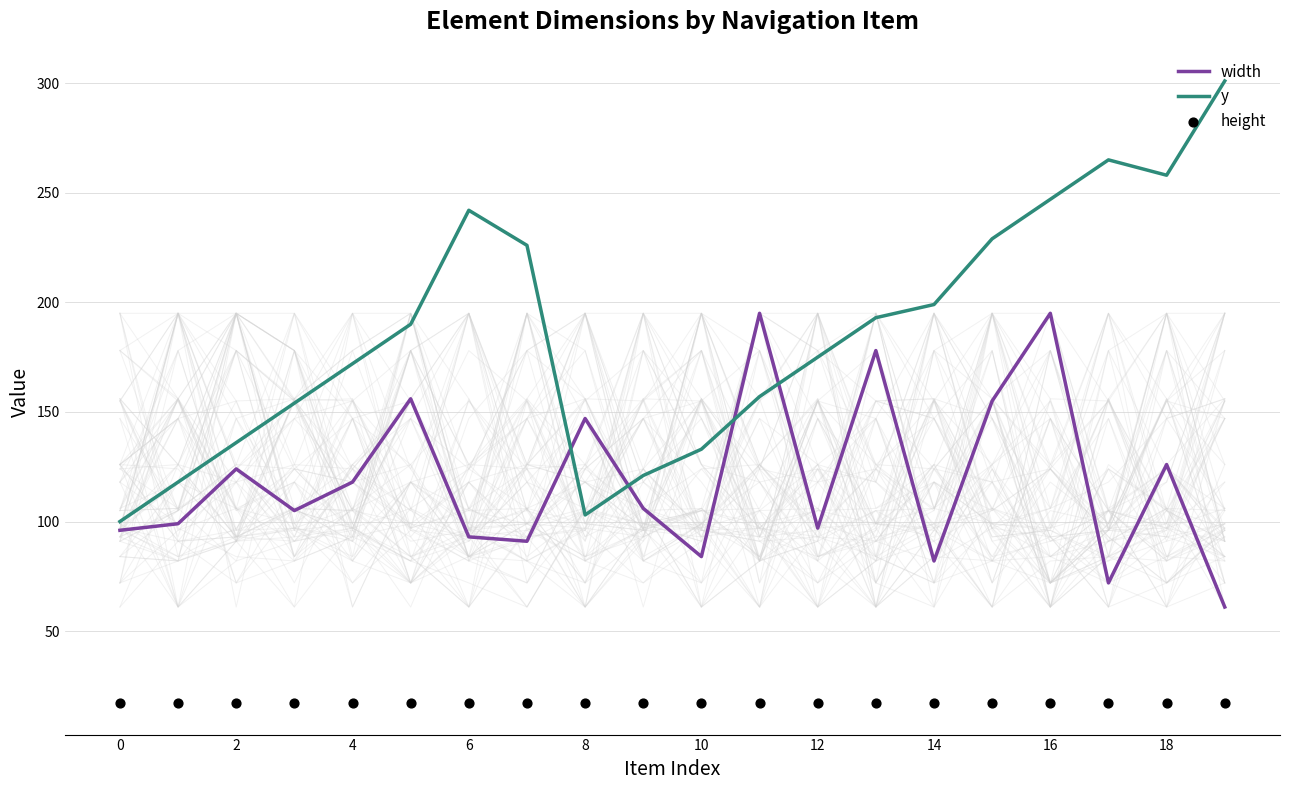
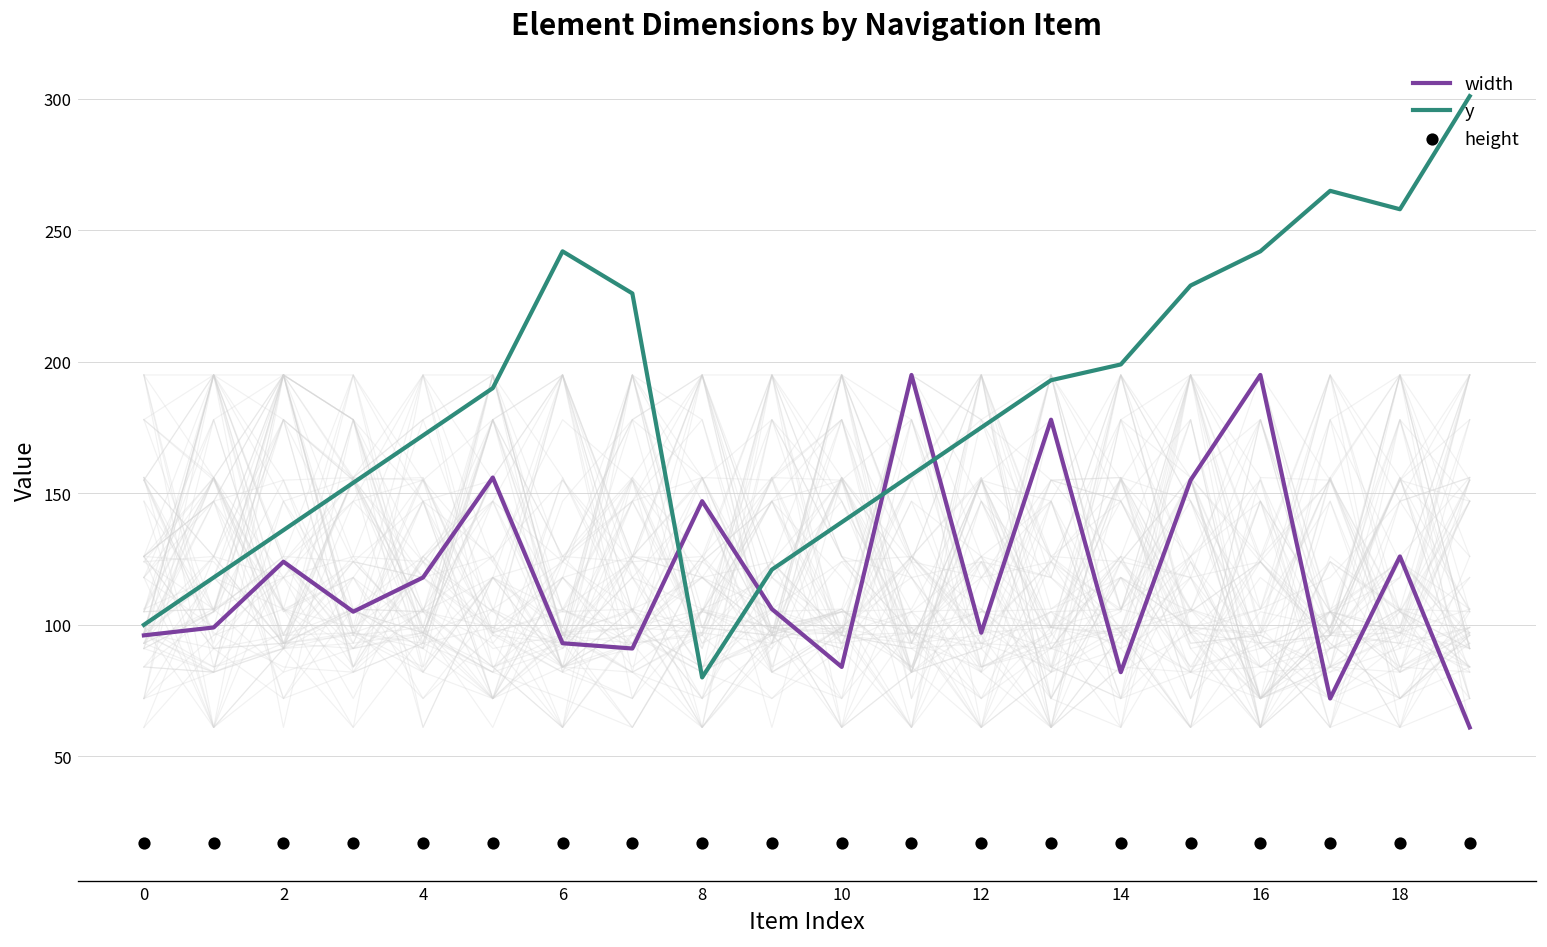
y, 8: 103 -> 80
y, 10: 133 -> 139
y, 16: 247 -> 242
